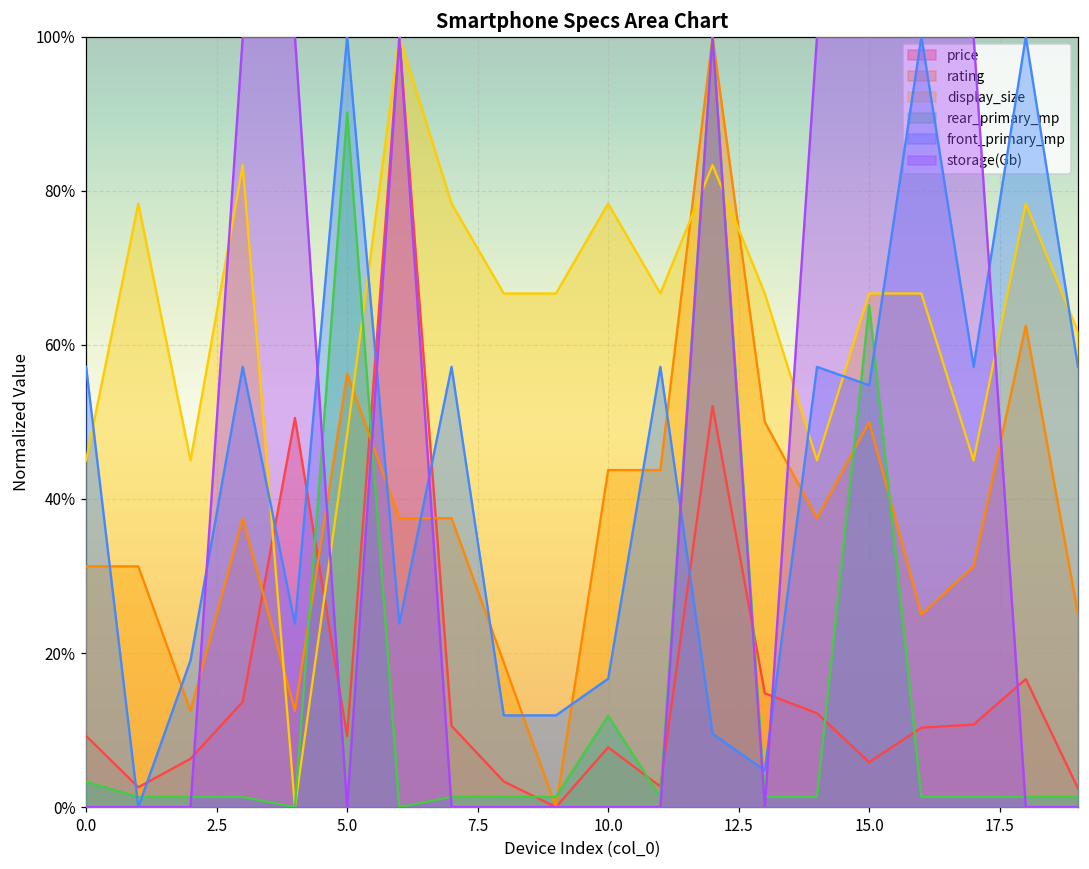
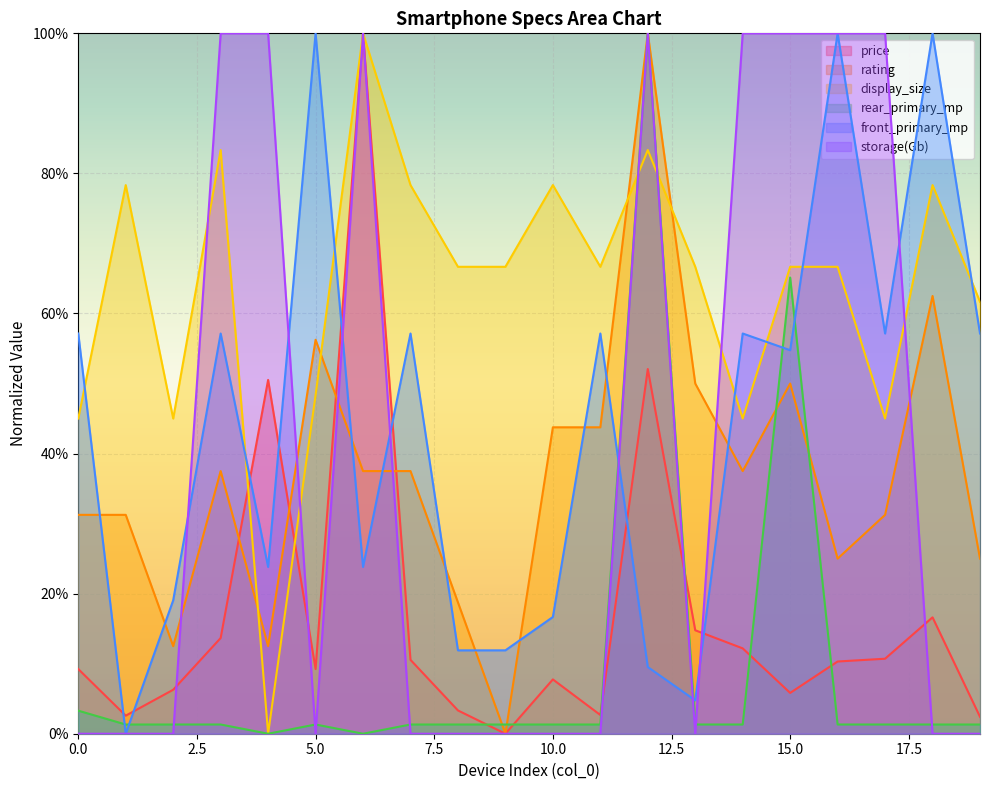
rear_primary_mp, 5.0: 90% -> 1%
rear_primary_mp, 10.0: 12% -> 1%
